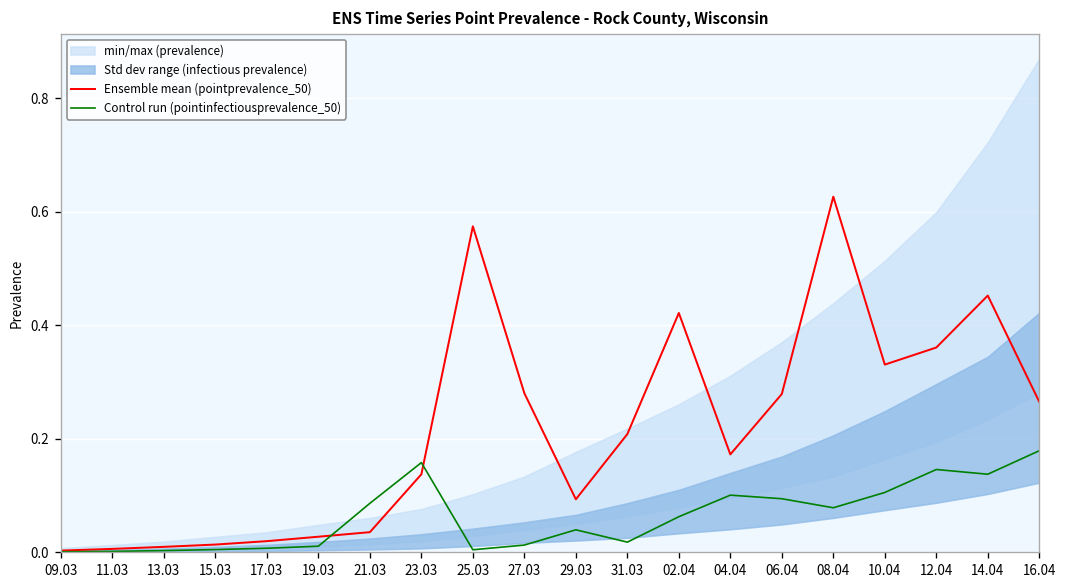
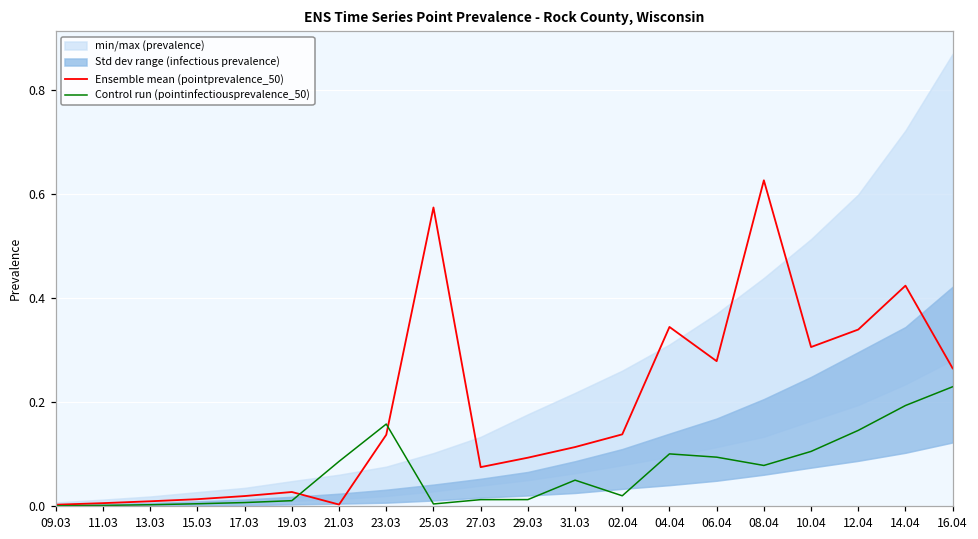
Ensemble mean (pointprevalence_50), 21.03: 0.04 -> 0.00
Ensemble mean (pointprevalence_50), 27.03: 0.28 -> 0.08
Control run (pointinfectiousprevalence_50), 29.03: 0.04 -> 0.01
Ensemble mean (pointprevalence_50), 31.03: 0.21 -> 0.11
Control run (pointinfectiousprevalence_50), 31.03: 0.02 -> 0.05
Ensemble mean (pointprevalence_50), 02.04: 0.42 -> 0.14
Control run (pointinfectiousprevalence_50), 02.04: 0.06 -> 0.02
Ensemble mean (pointprevalence_50), 04.04: 0.17 -> 0.34
Ensemble mean (pointprevalence_50), 10.04: 0.33 -> 0.31
Ensemble mean (pointprevalence_50), 12.04: 0.36 -> 0.34
Ensemble mean (pointprevalence_50), 14.04: 0.45 -> 0.42
Control run (pointinfectiousprevalence_50), 14.04: 0.14 -> 0.19
Control run (pointinfectiousprevalence_50), 16.04: 0.18 -> 0.23
